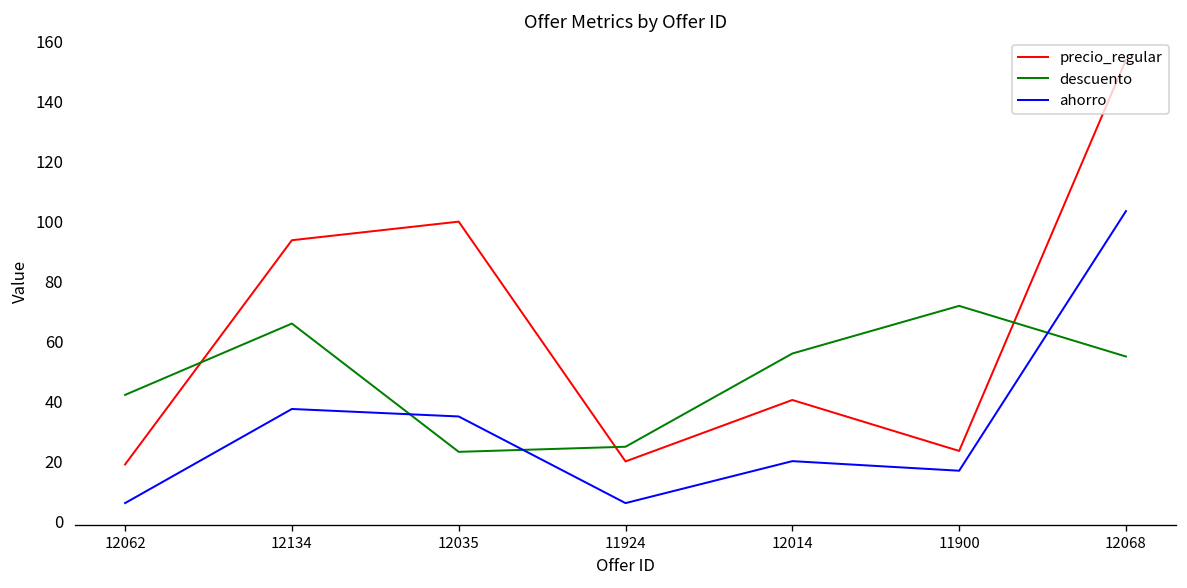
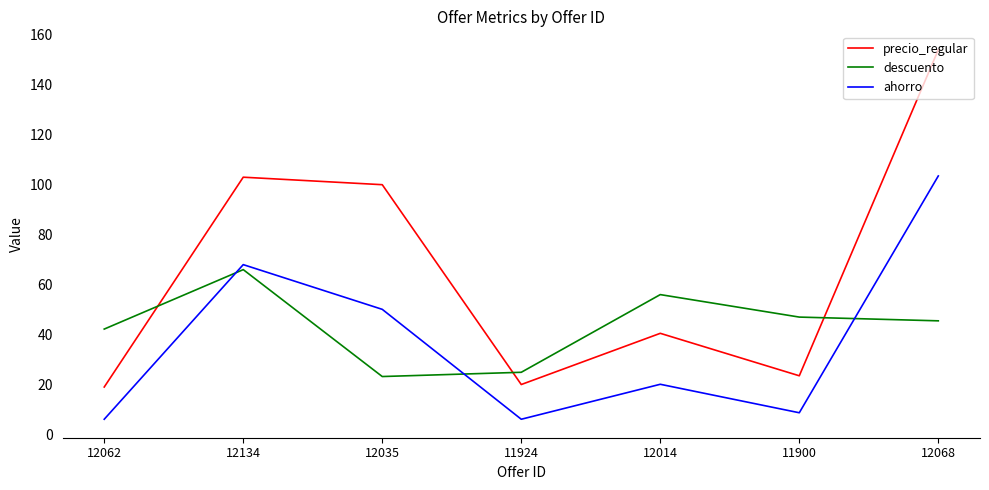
precio_regular, 12134: 94 -> 103
ahorro, 12134: 38 -> 68
ahorro, 12035: 35 -> 50
descuento, 11900: 72 -> 47
ahorro, 11900: 17 -> 9
descuento, 12068: 55 -> 46
